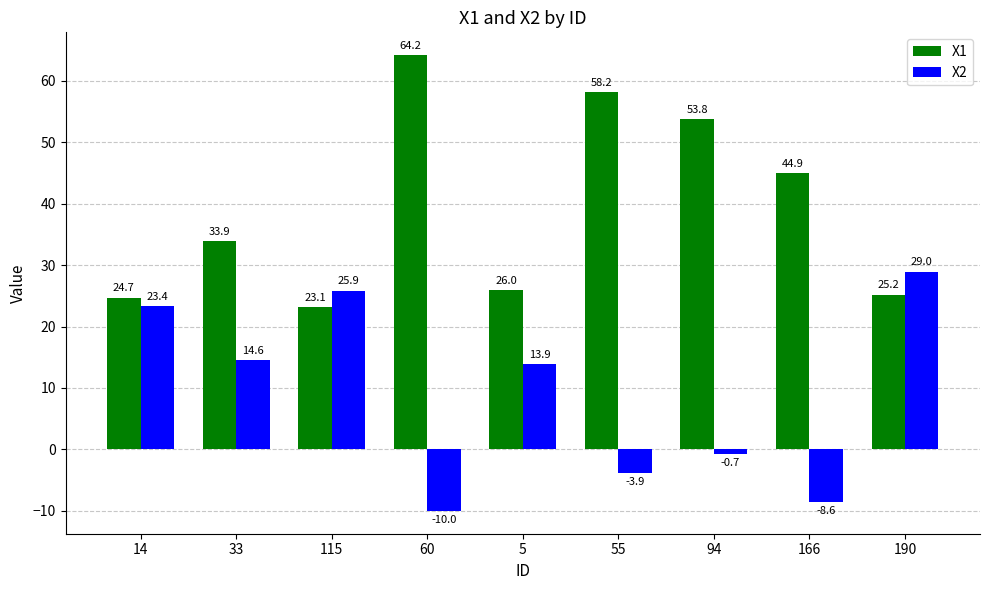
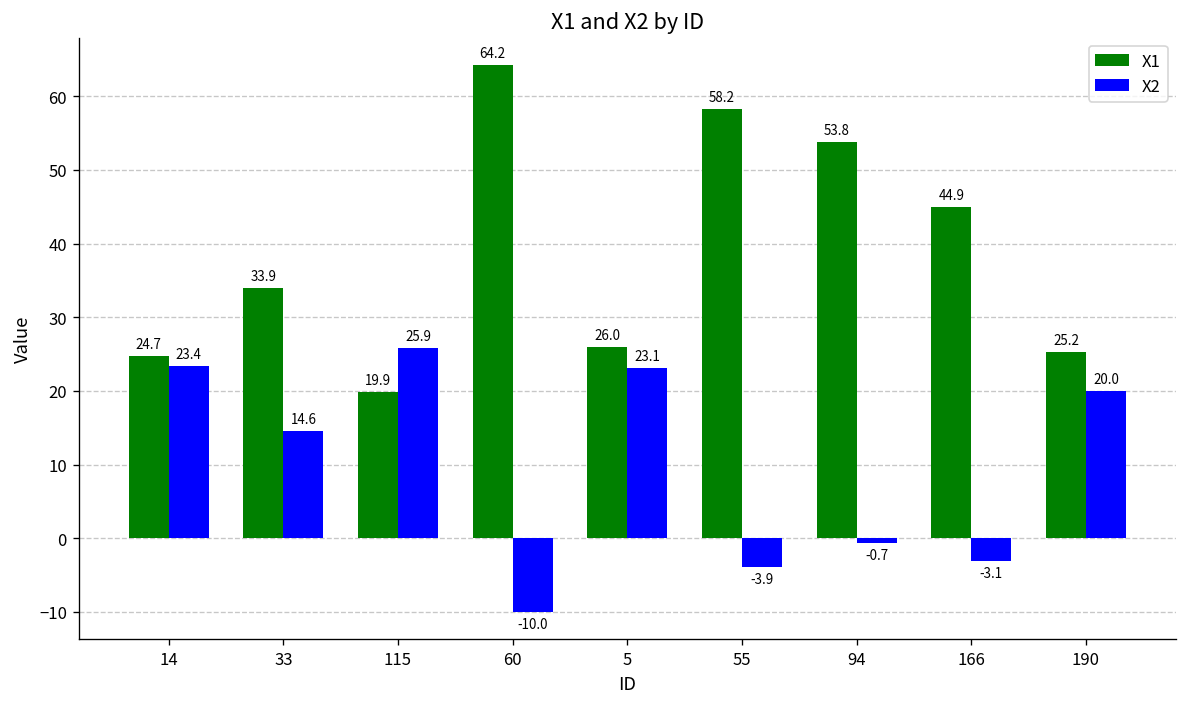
X1, 115: 23.1 -> 19.9
X2, 5: 13.9 -> 23.1
X2, 166: -8.6 -> -3.1
X2, 190: 29.0 -> 20.0
